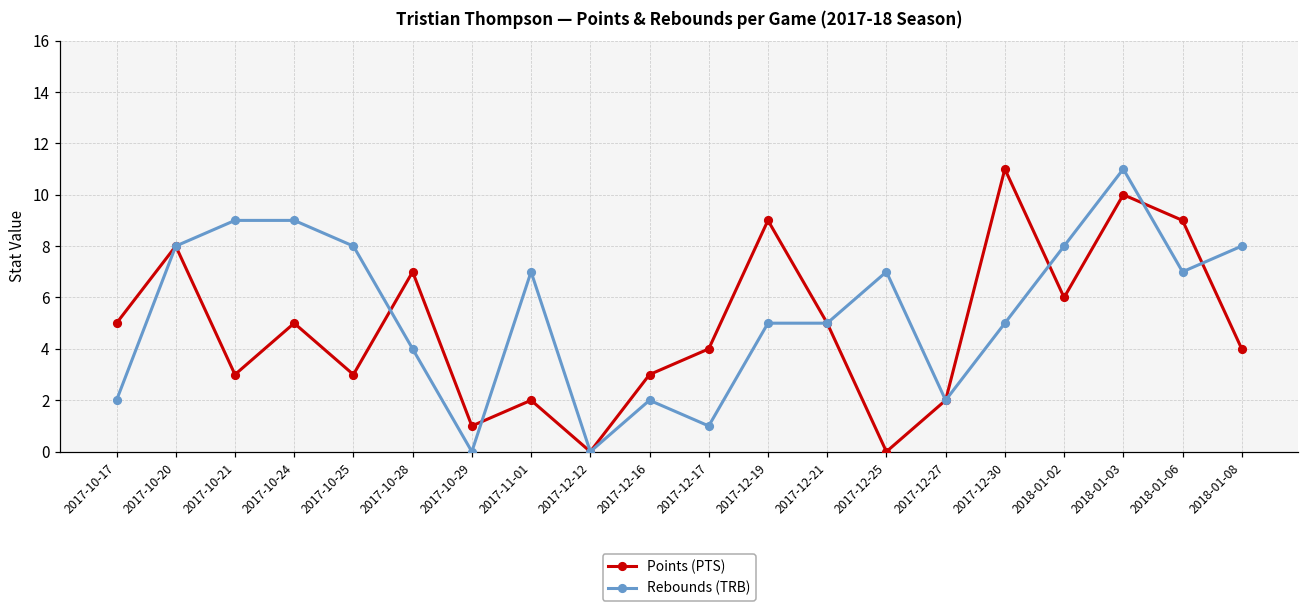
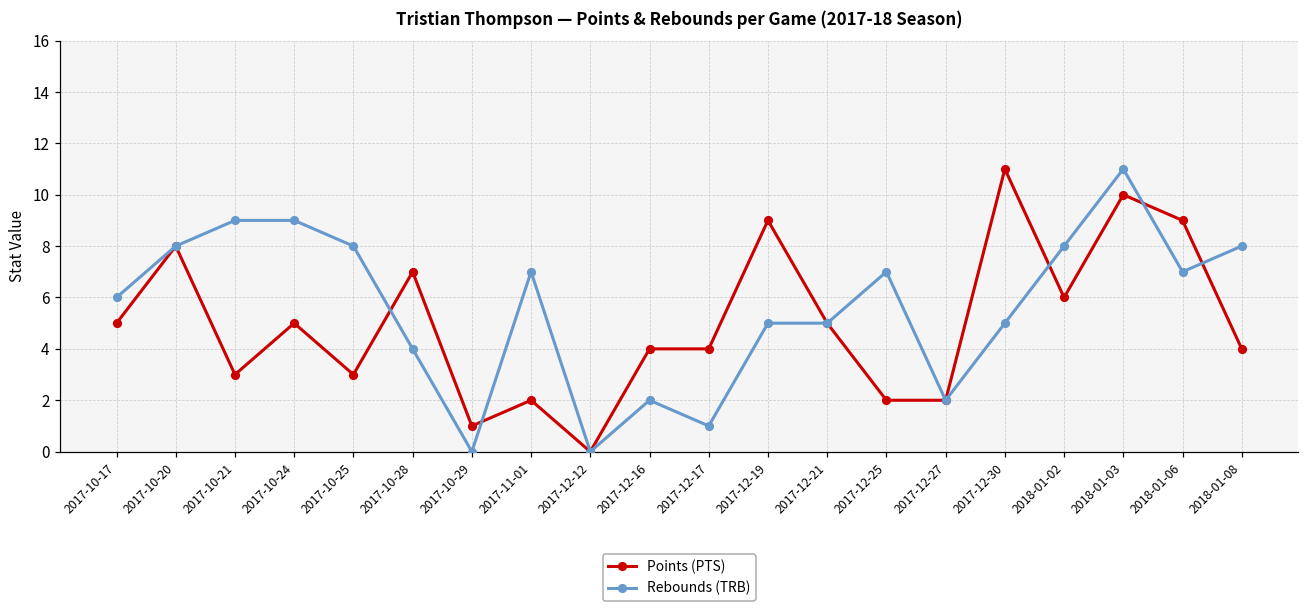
Rebounds (TRB), 2017-10-17: 2 -> 6
Points (PTS), 2017-12-16: 3 -> 4
Points (PTS), 2017-12-25: 0 -> 2
